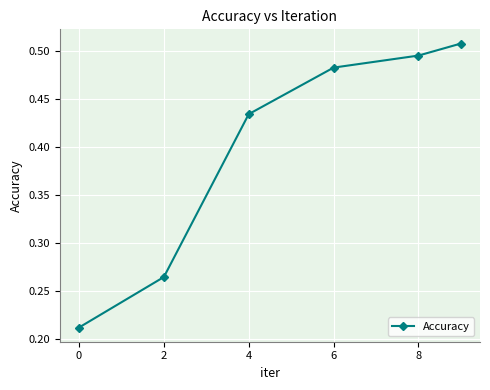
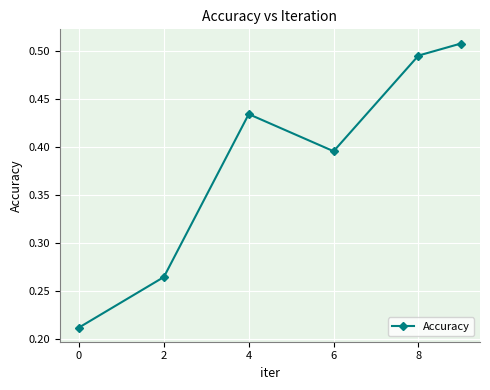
6: 0.48 -> 0.40
